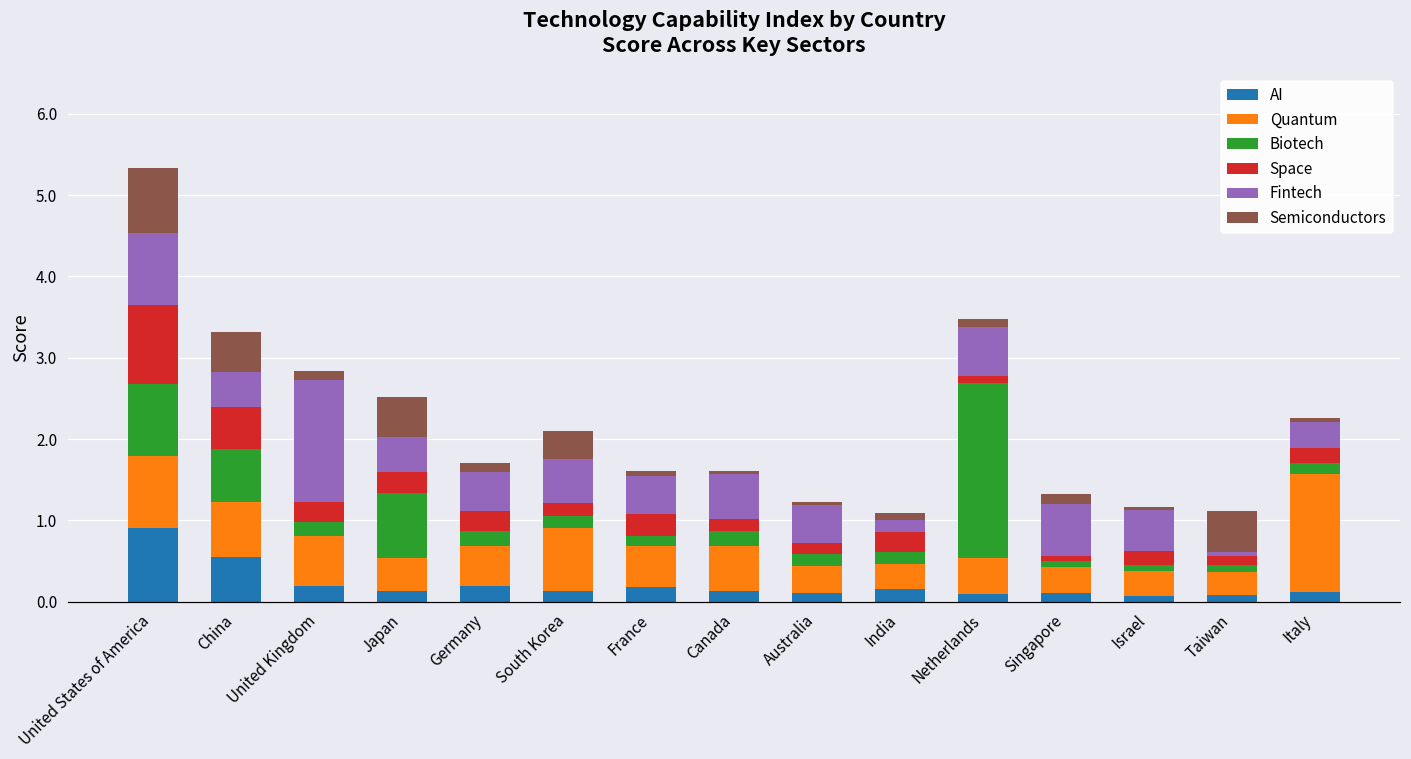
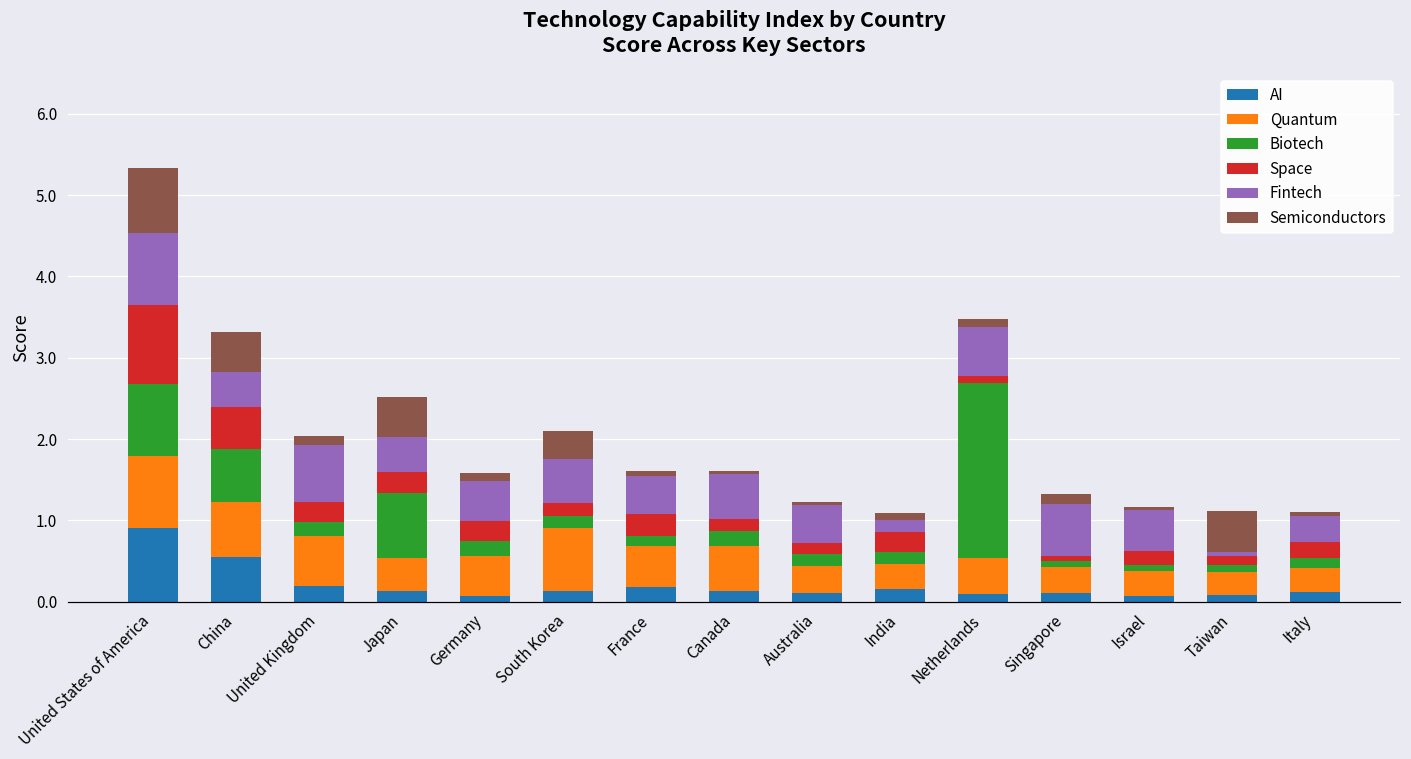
Fintech, United Kingdom: 1.5 -> 0.7
AI, Germany: 0.2 -> 0.1
Quantum, Italy: 1.5 -> 0.3
